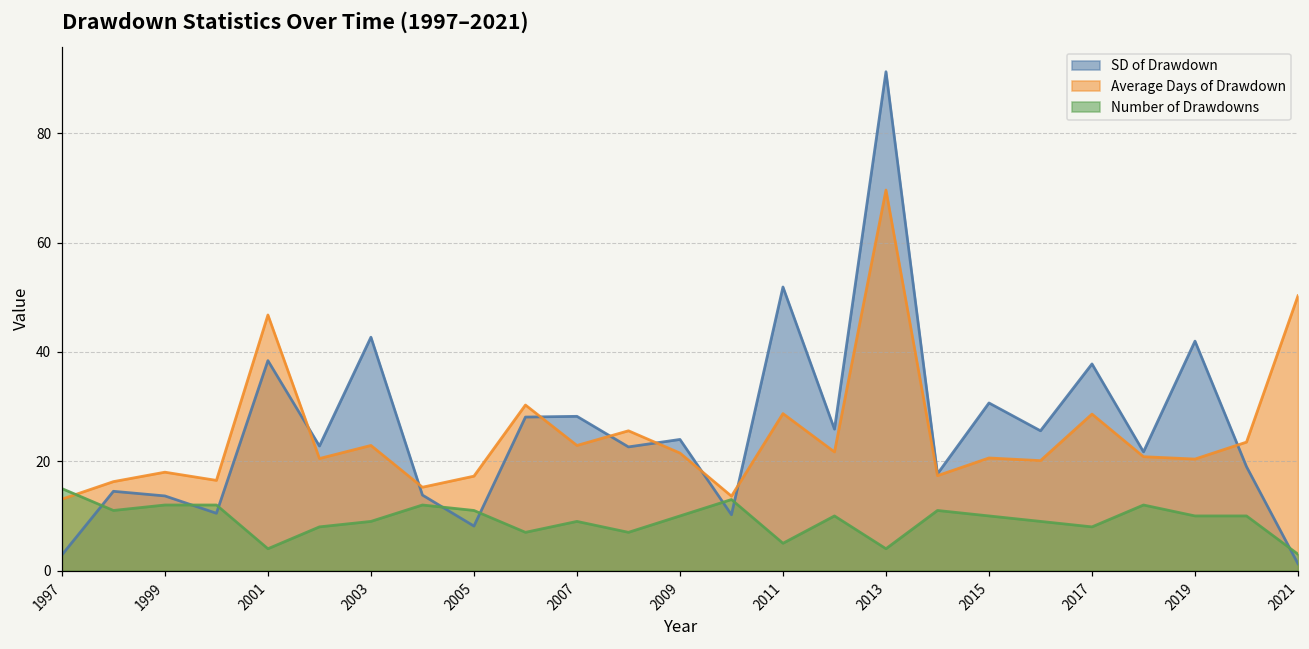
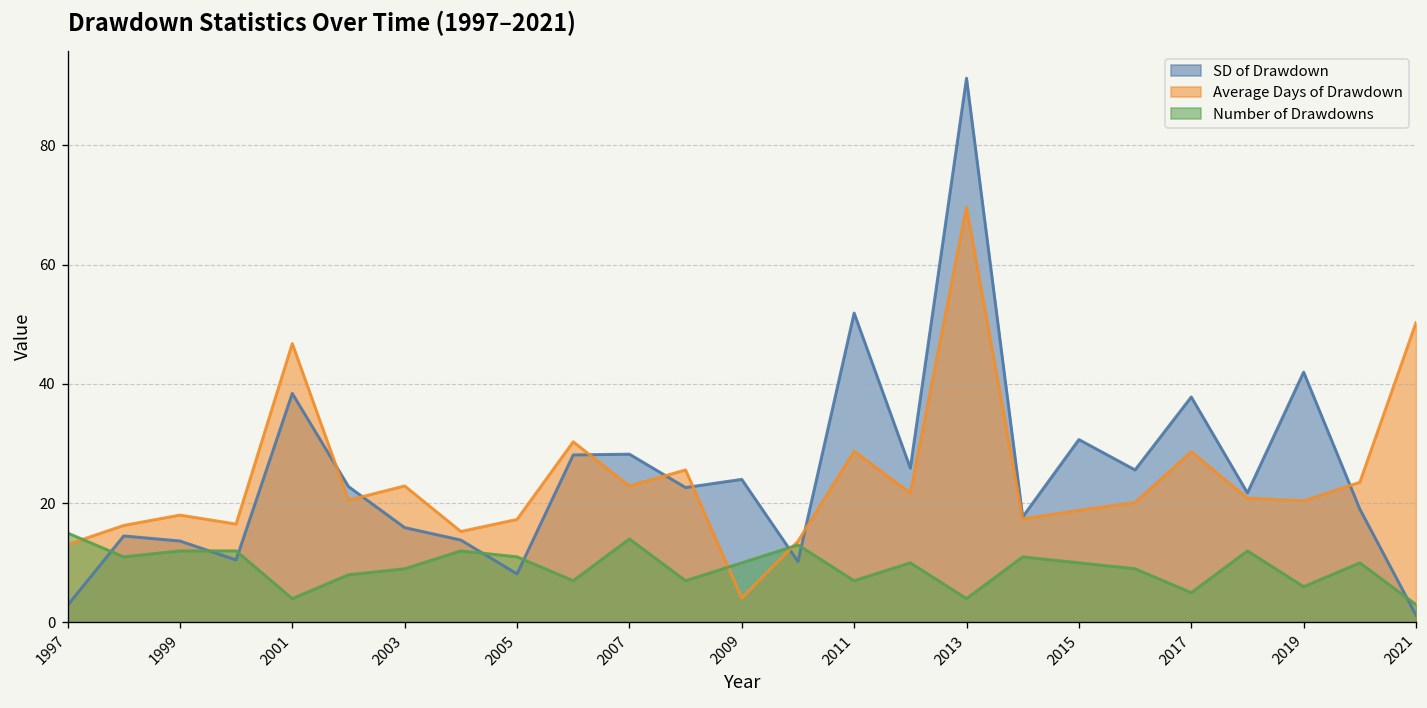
SD of Drawdown, 2003: 43 -> 16
Number of Drawdowns, 2007: 9 -> 14
Average Days of Drawdown, 2009: 22 -> 4
Number of Drawdowns, 2011: 5 -> 7
Average Days of Drawdown, 2015: 21 -> 19
Number of Drawdowns, 2017: 8 -> 5
Number of Drawdowns, 2019: 10 -> 6
